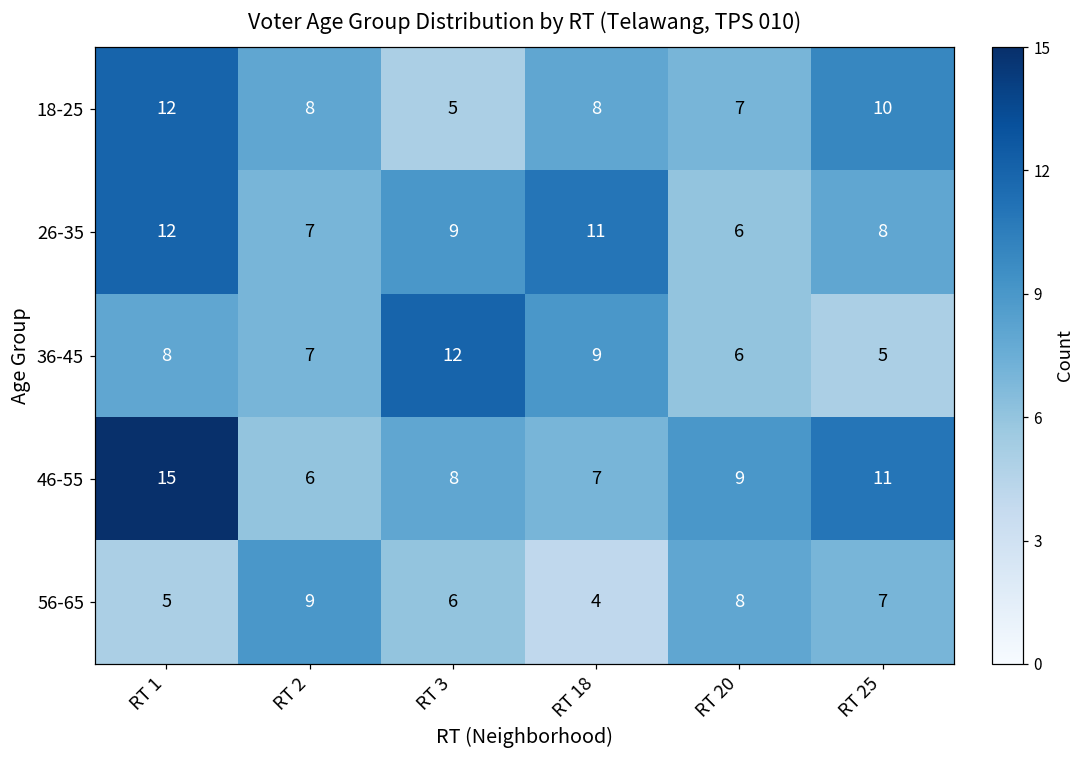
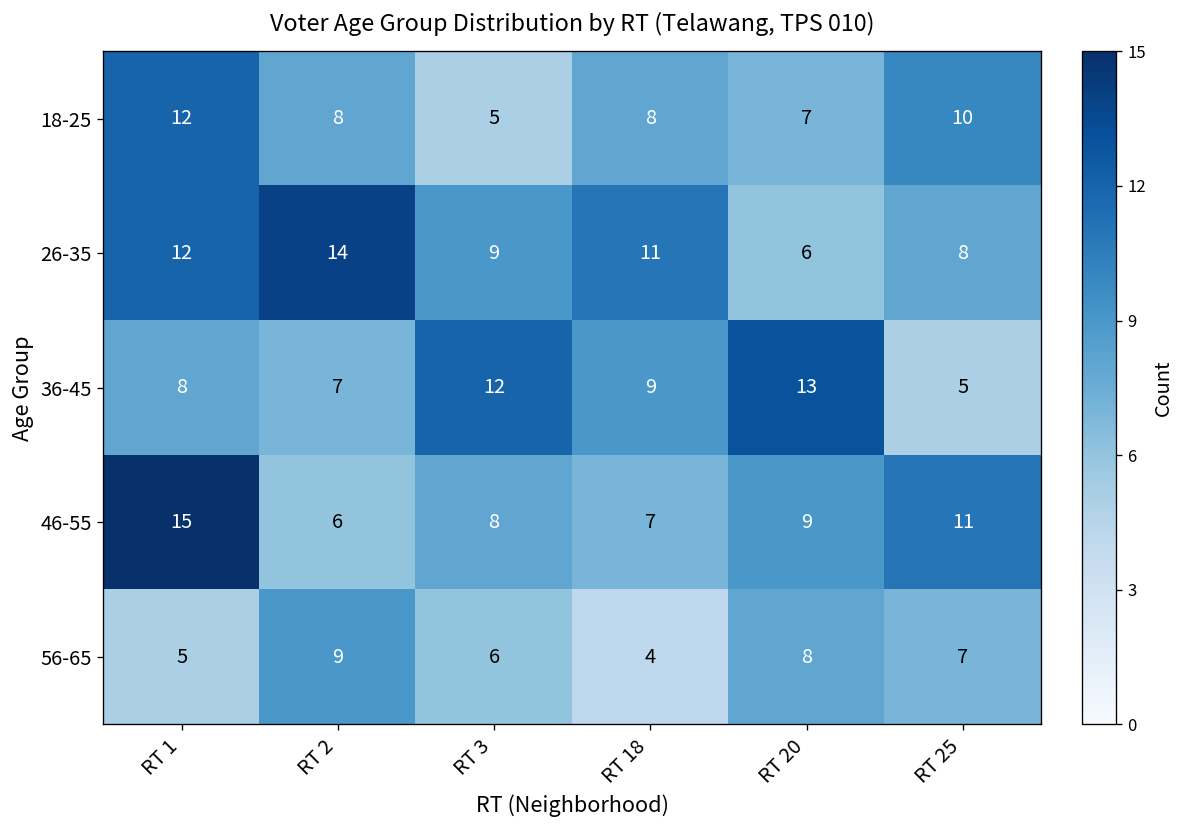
26-35, RT 2: 7 -> 14
36-45, RT 20: 6 -> 13
